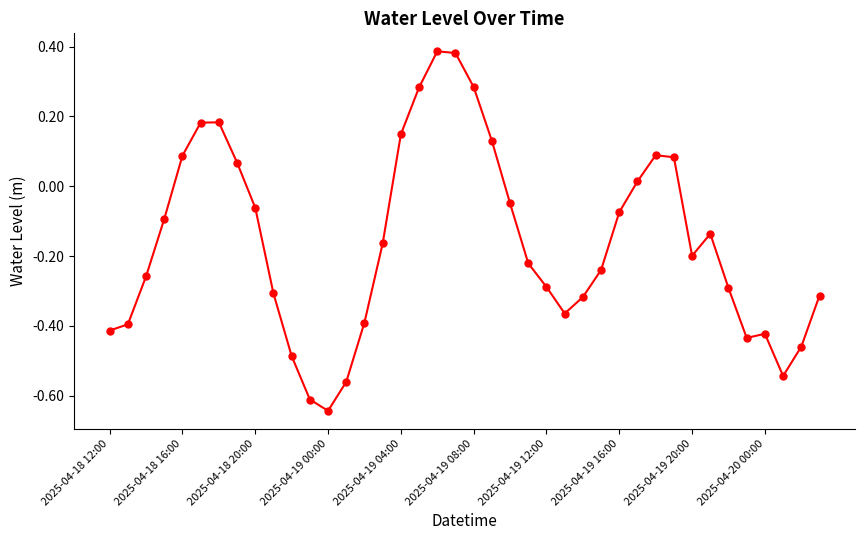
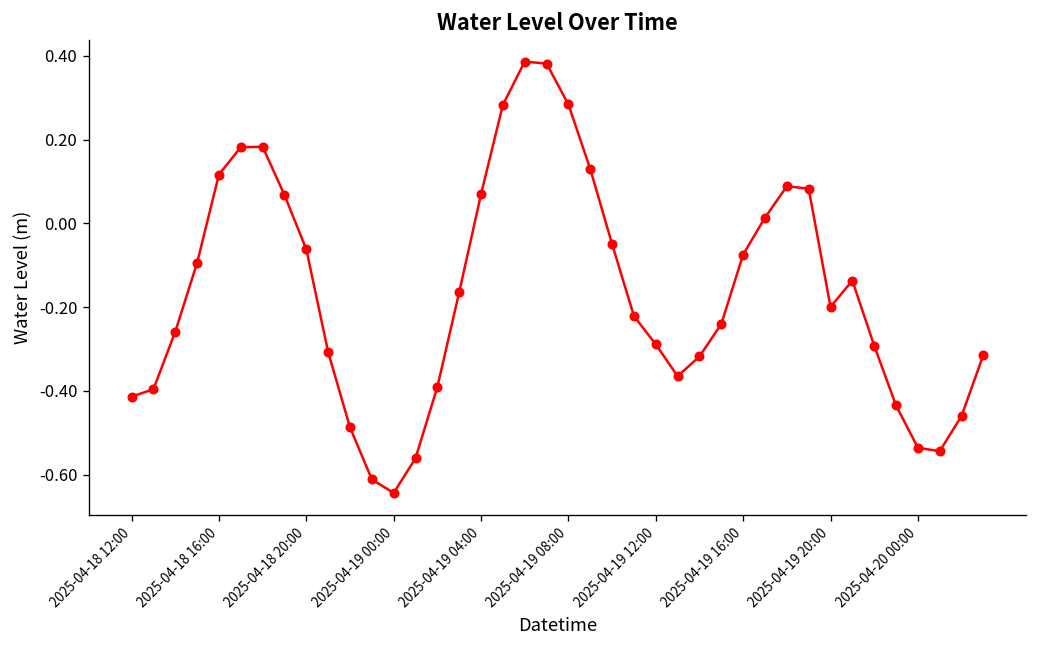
2025-04-18 16:00: 0.09 -> 0.12
2025-04-19 04:00: 0.15 -> 0.07
2025-04-20 00:00: -0.42 -> -0.54
